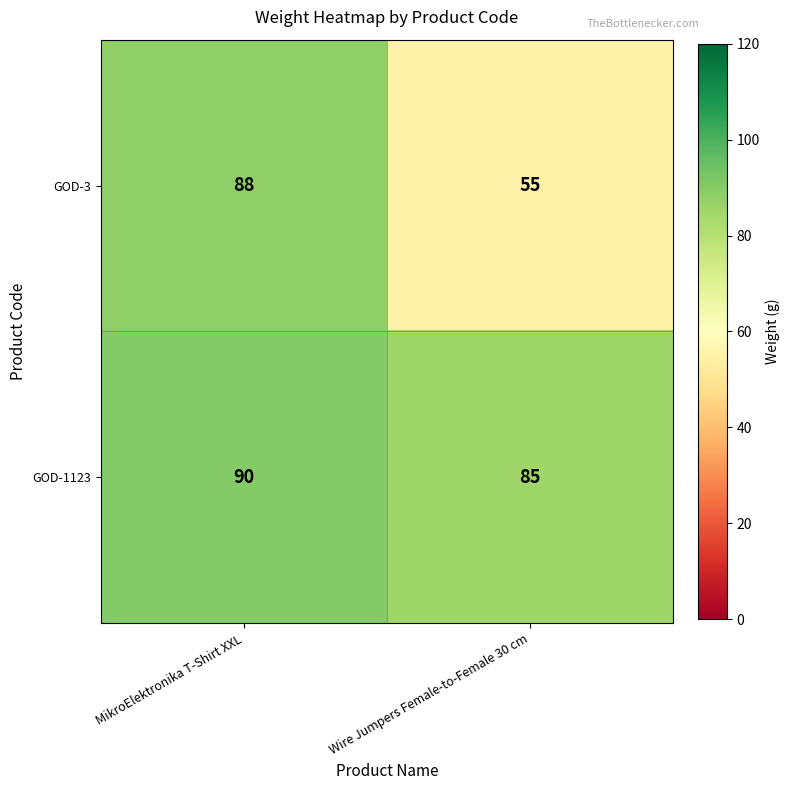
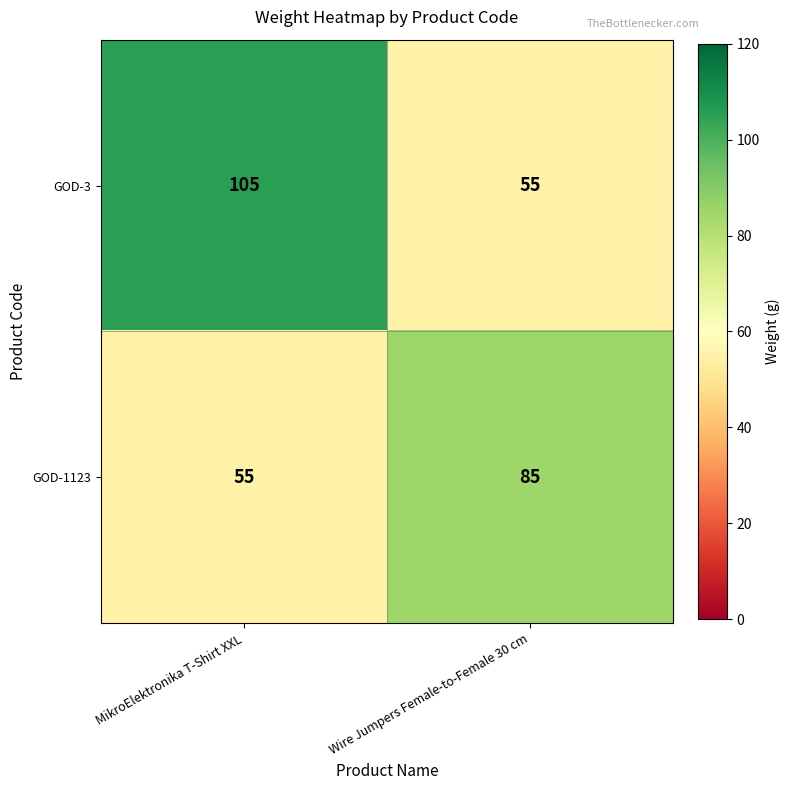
GOD-3, MikroElektronika T-Shirt XXL: 88 -> 105
GOD-1123, MikroElektronika T-Shirt XXL: 90 -> 55
